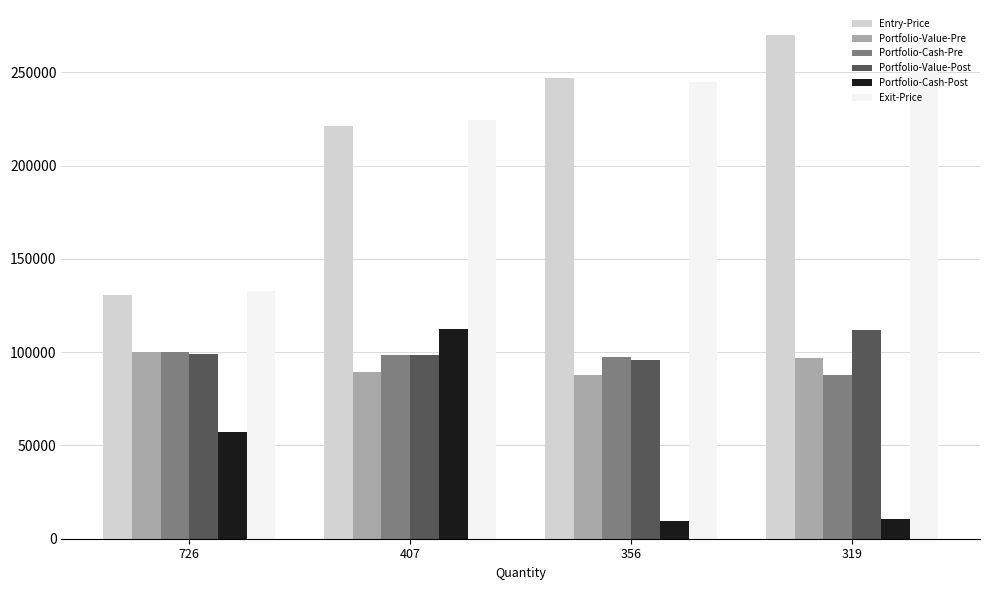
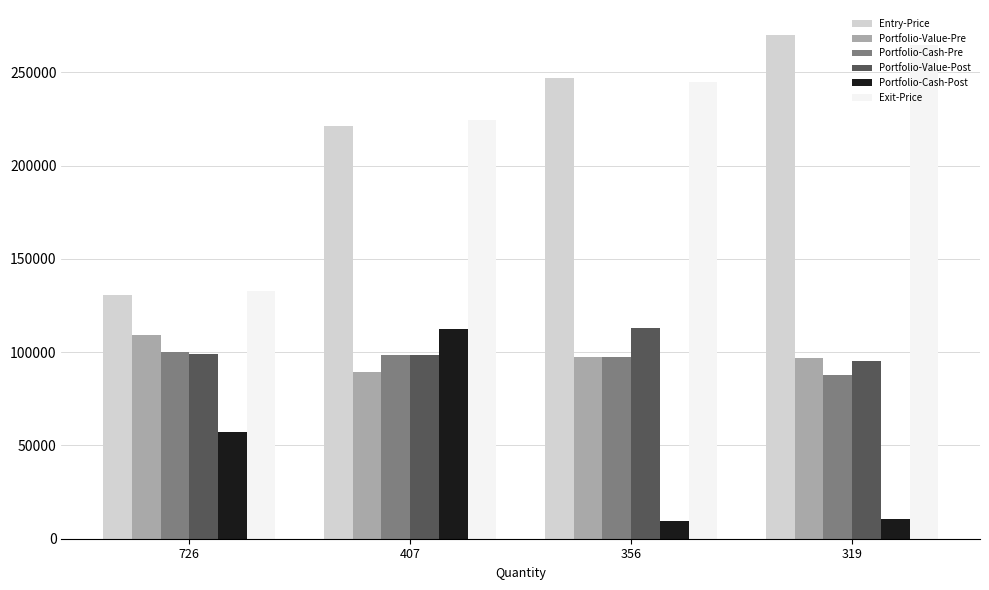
Portfolio-Value-Pre, 726: 100000 -> 109000
Portfolio-Value-Pre, 356: 88000 -> 98000
Portfolio-Value-Post, 356: 96000 -> 113000
Portfolio-Value-Post, 319: 112000 -> 95000
